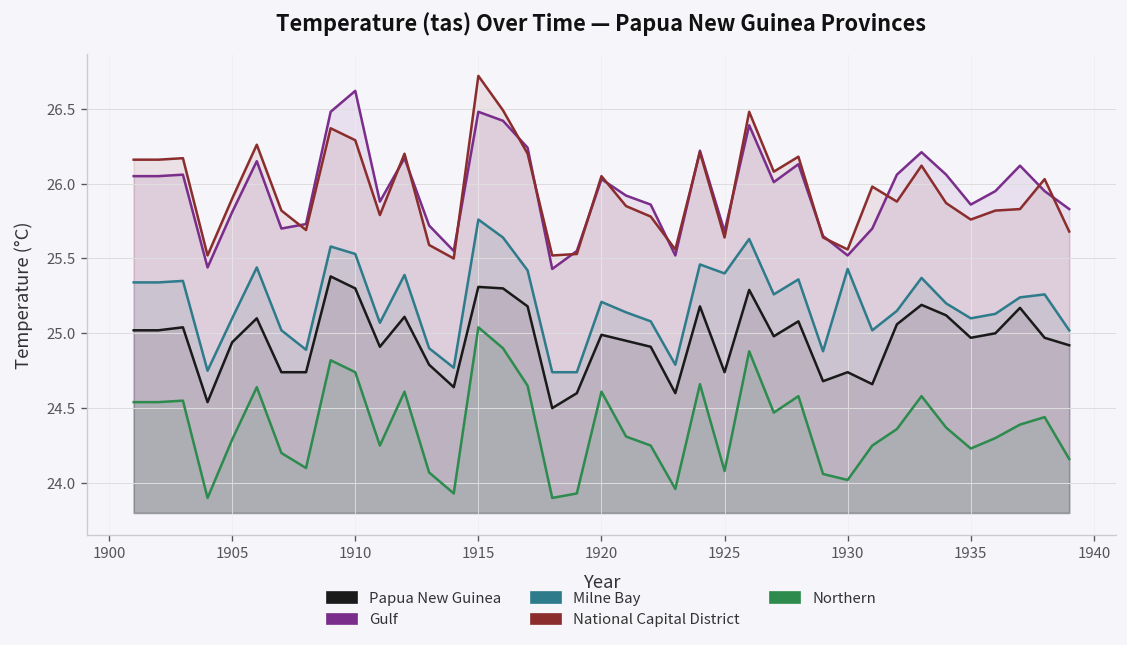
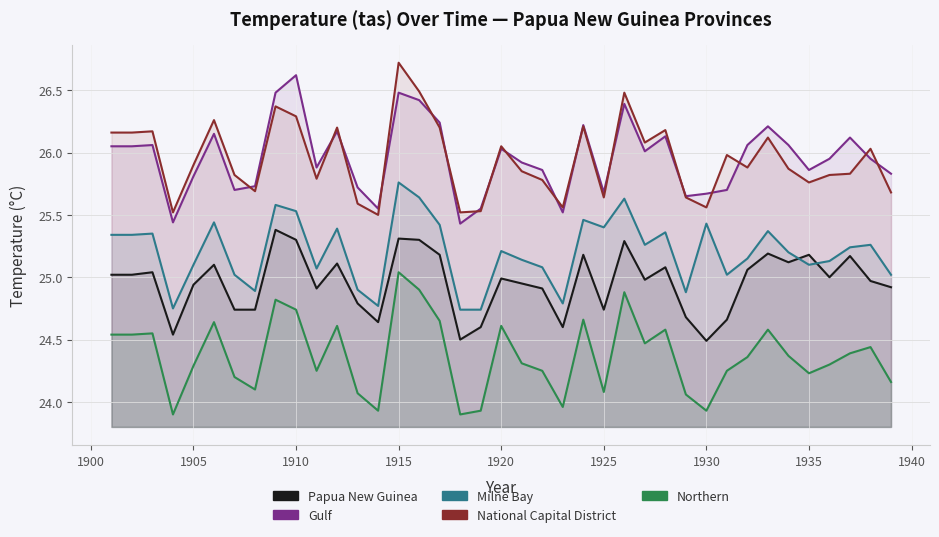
Papua New Guinea, 1930: 24.74 -> 24.49
Gulf, 1930: 25.52 -> 25.67
Northern, 1930: 24.02 -> 23.93
Papua New Guinea, 1935: 24.97 -> 25.18
